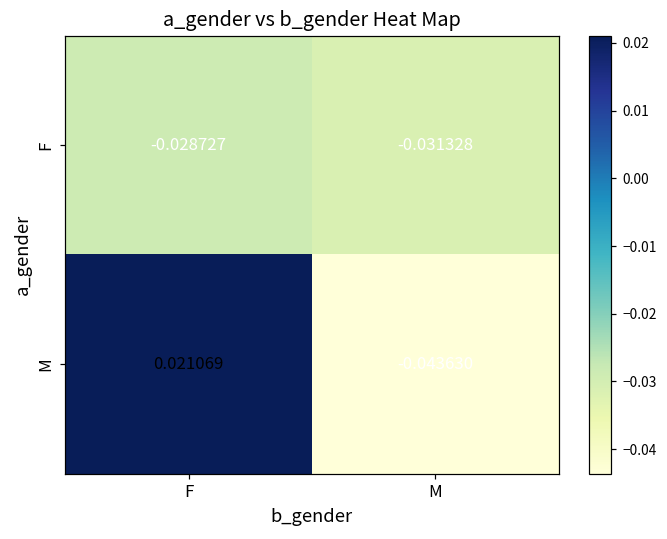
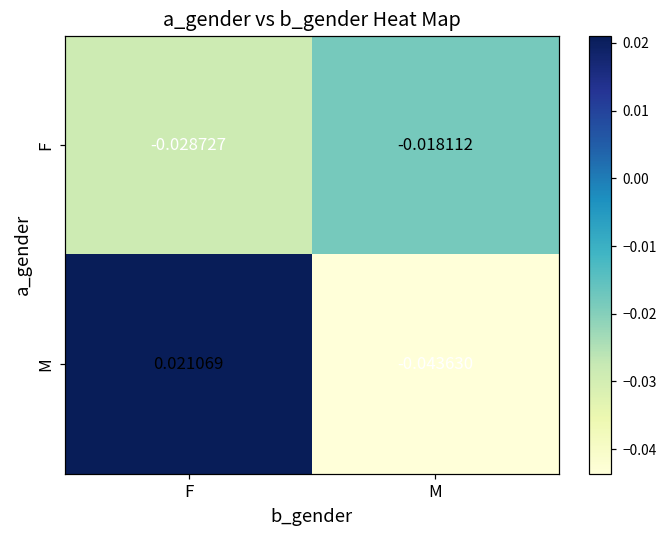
F, M: -0.031328 -> -0.018112
